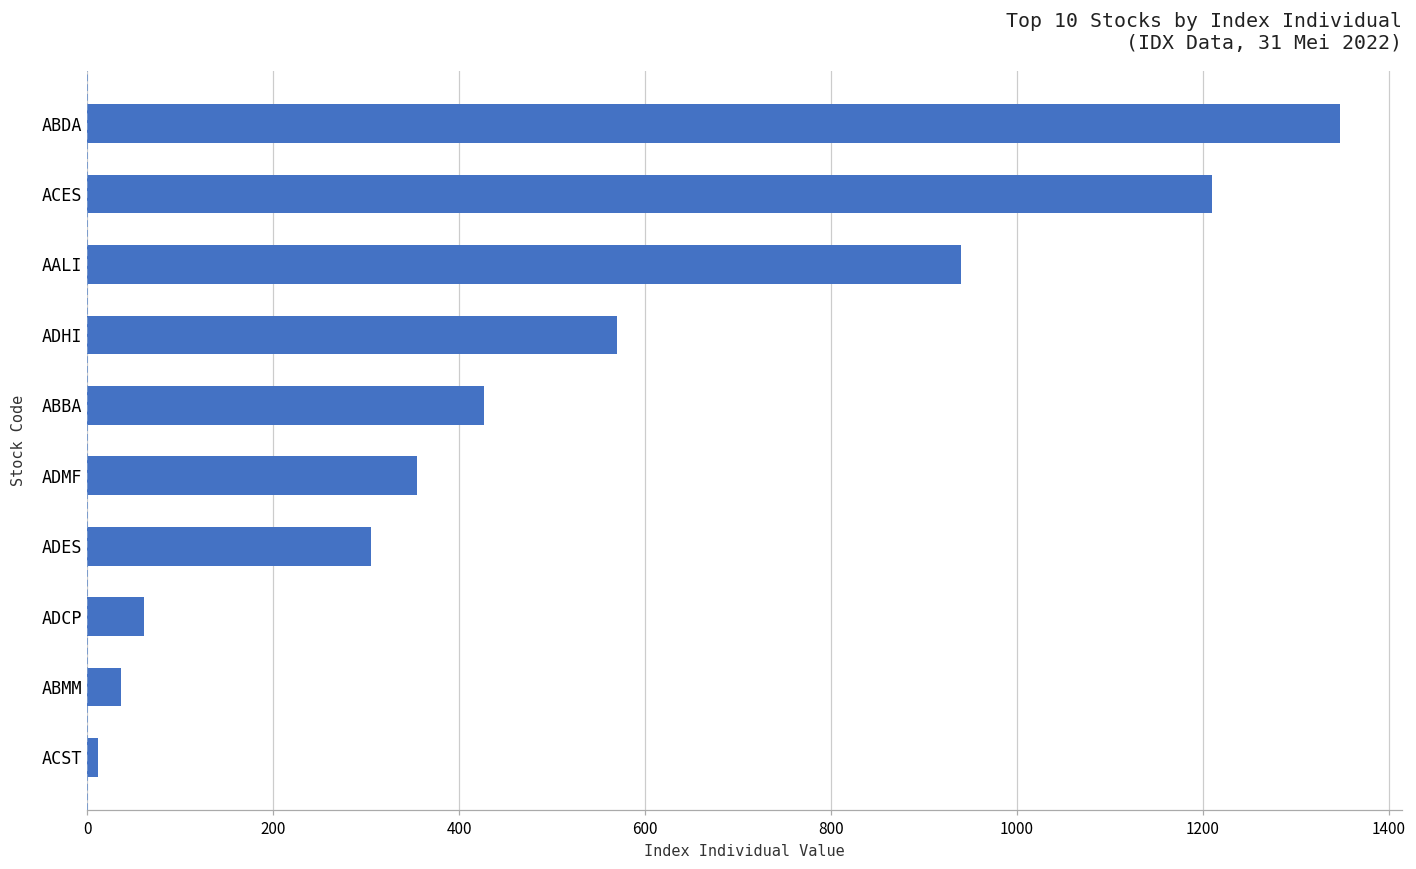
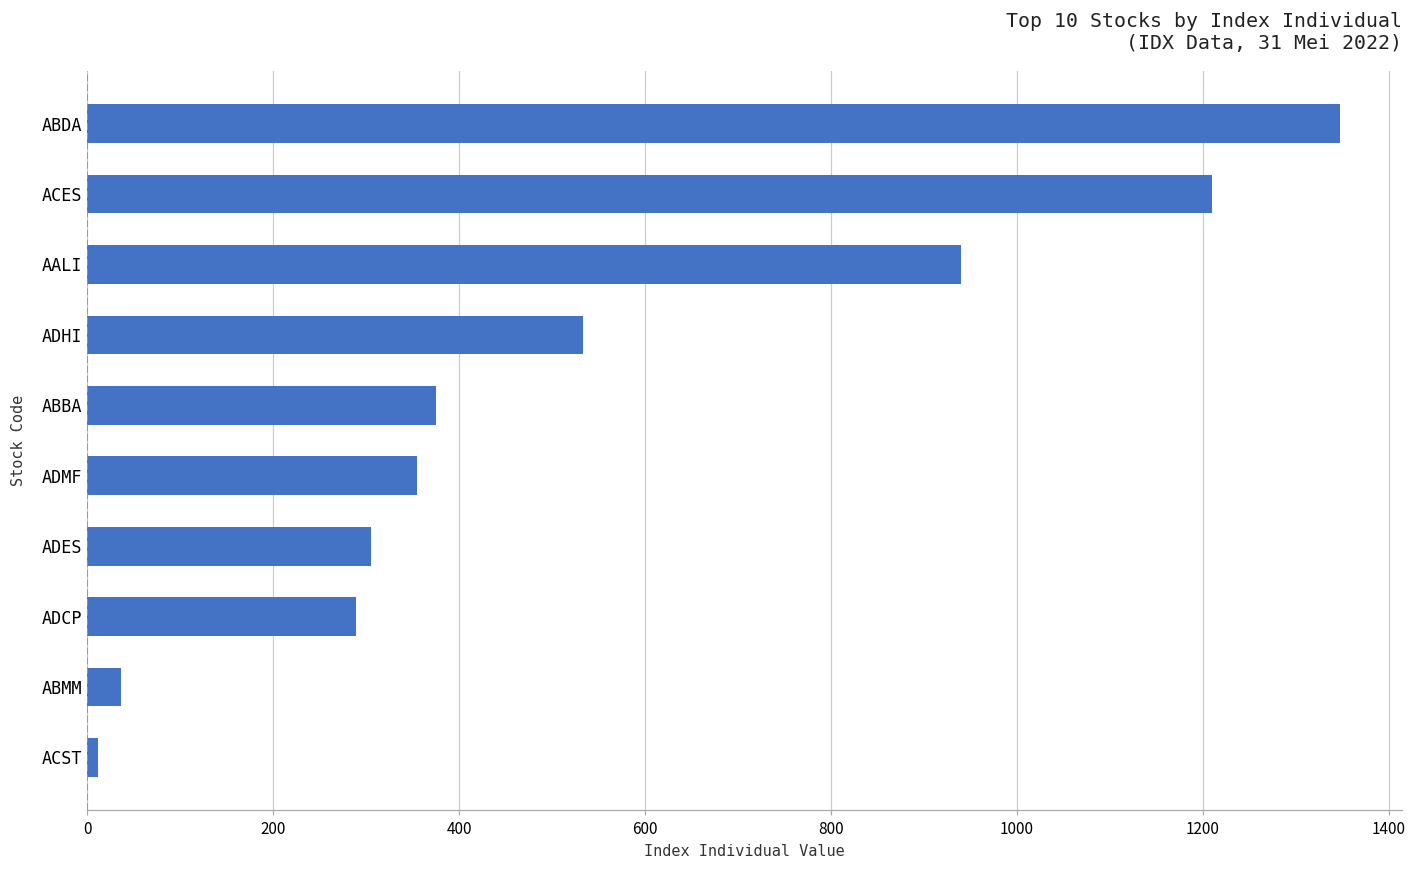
ADHI: 570 -> 530
ABBA: 430 -> 380
ADCP: 60 -> 290
